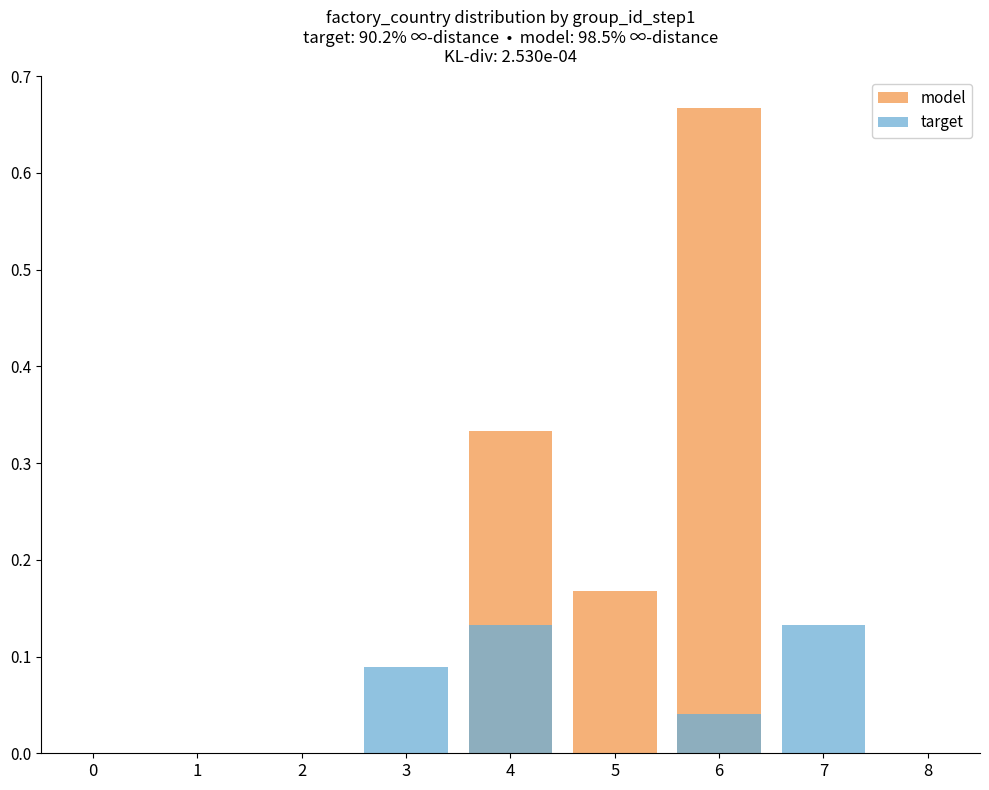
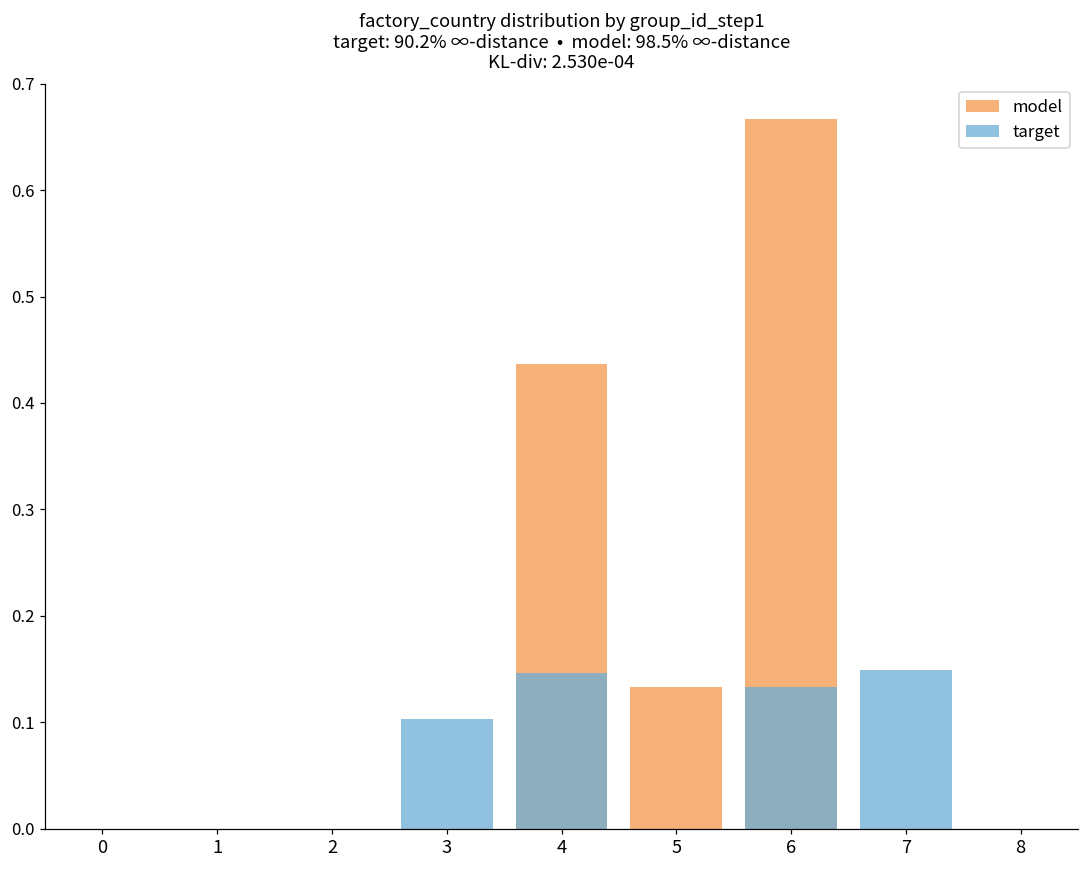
target, 3: 0.09 -> 0.10
model, 4: 0.33 -> 0.44
target, 4: 0.13 -> 0.15
model, 5: 0.17 -> 0.13
target, 6: 0.04 -> 0.13
target, 7: 0.13 -> 0.15
